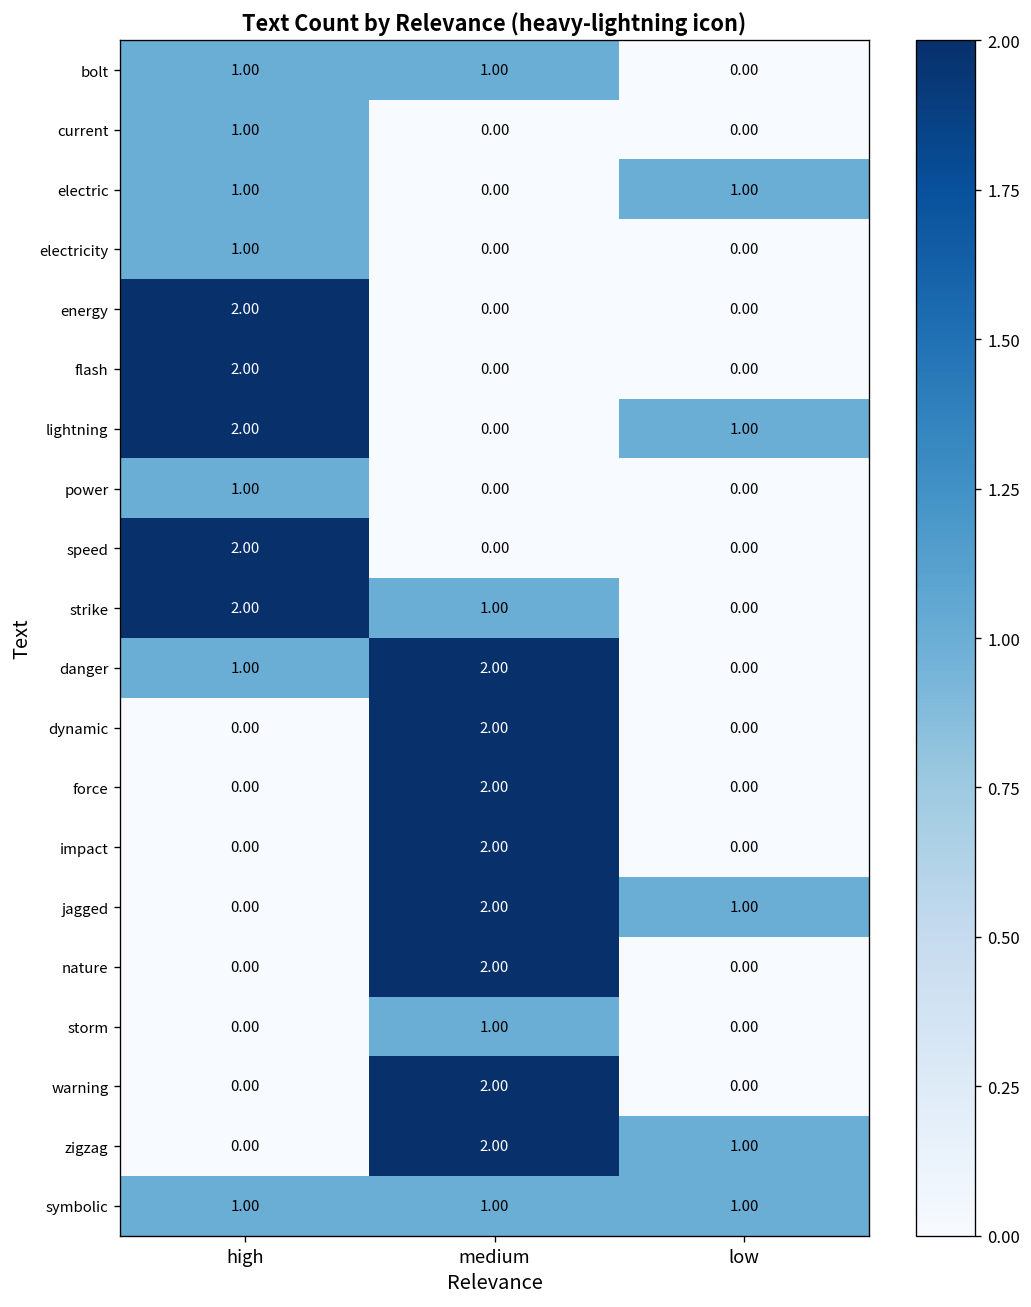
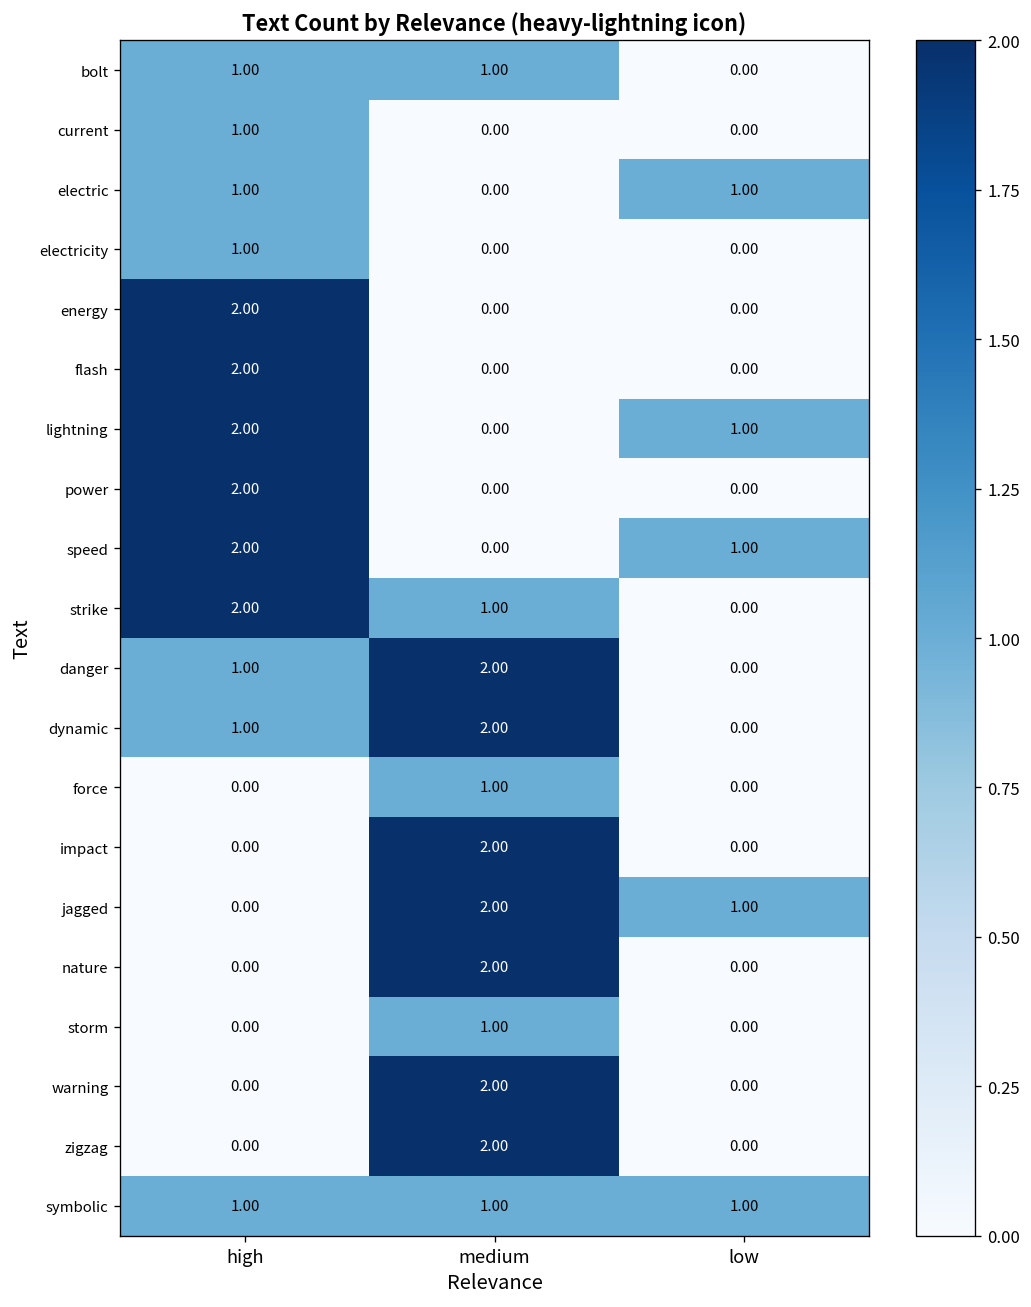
power, high: 1.00 -> 2.00
speed, low: 0.00 -> 1.00
dynamic, high: 0.00 -> 1.00
force, medium: 2.00 -> 1.00
zigzag, low: 1.00 -> 0.00
